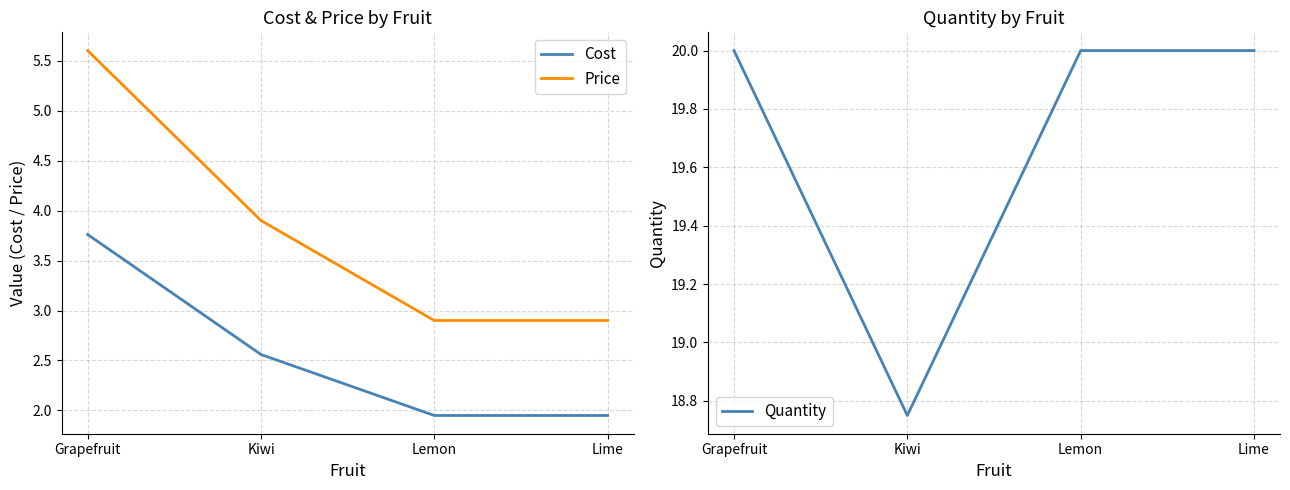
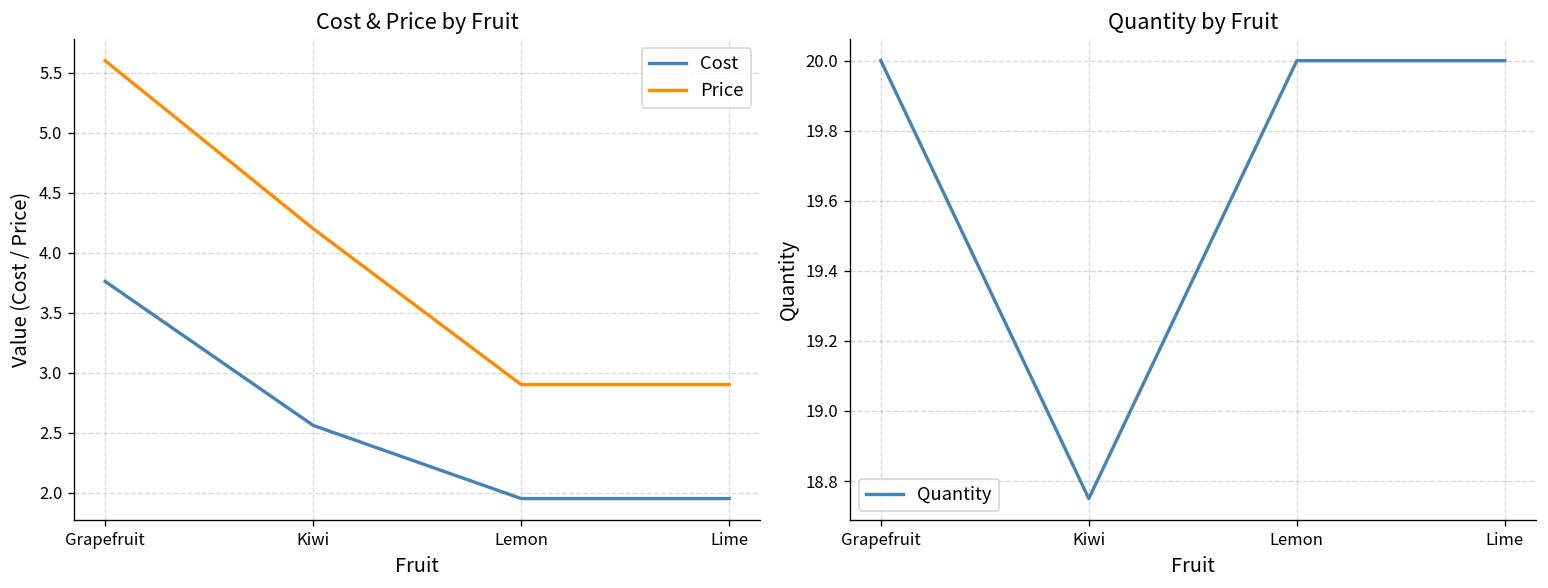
Cost & Price by Fruit, Price, Kiwi: 3.9 -> 4.2
